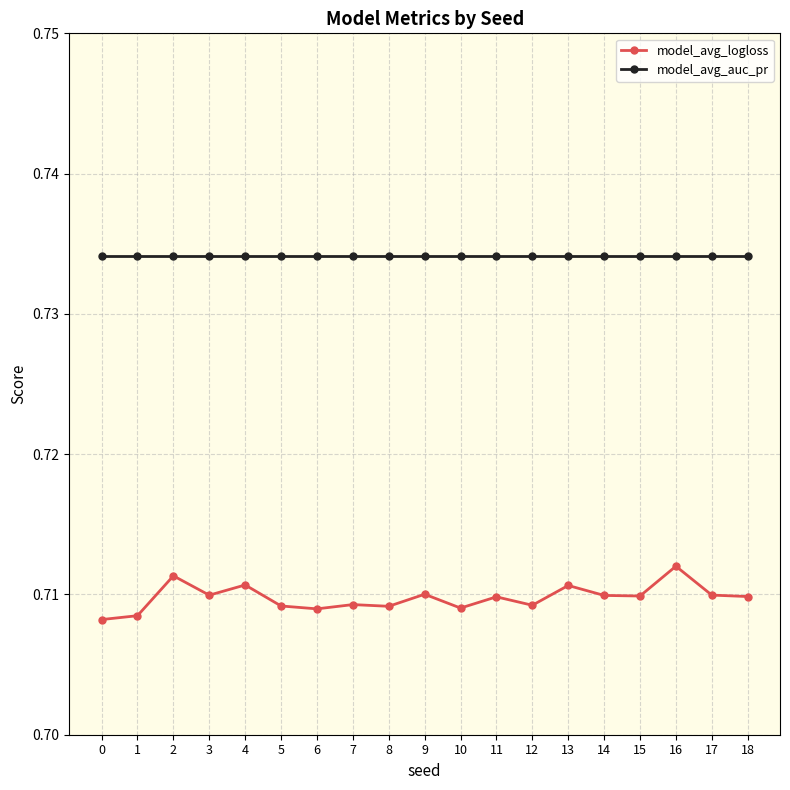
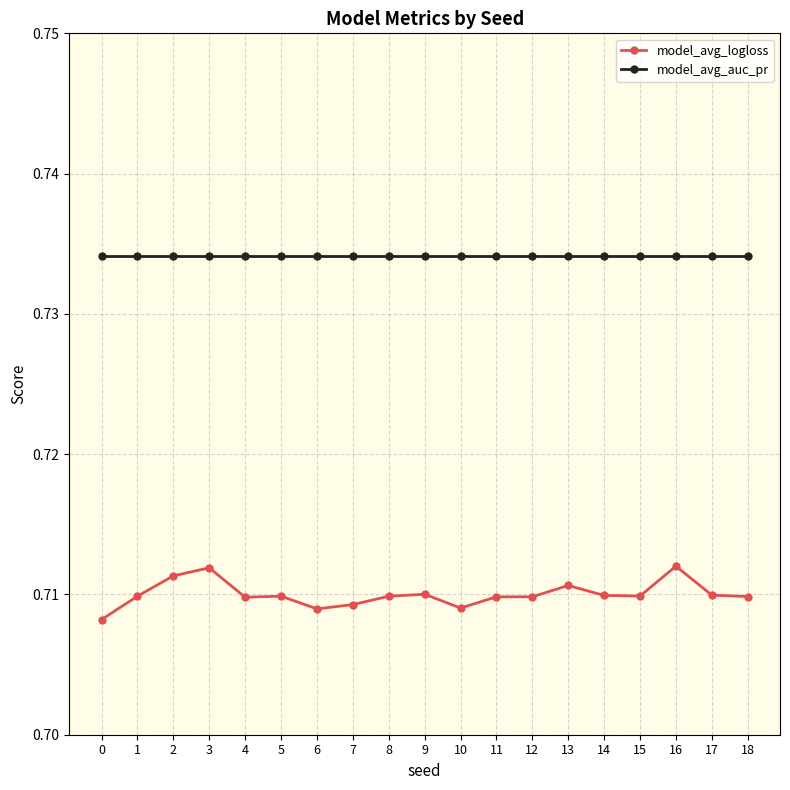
model_avg_logloss, 1: 0.7085 -> 0.7099
model_avg_logloss, 3: 0.7099 -> 0.7119
model_avg_logloss, 4: 0.7107 -> 0.7098
model_avg_logloss, 5: 0.7092 -> 0.7099
model_avg_logloss, 8: 0.7092 -> 0.7099
model_avg_logloss, 12: 0.7092 -> 0.7098
